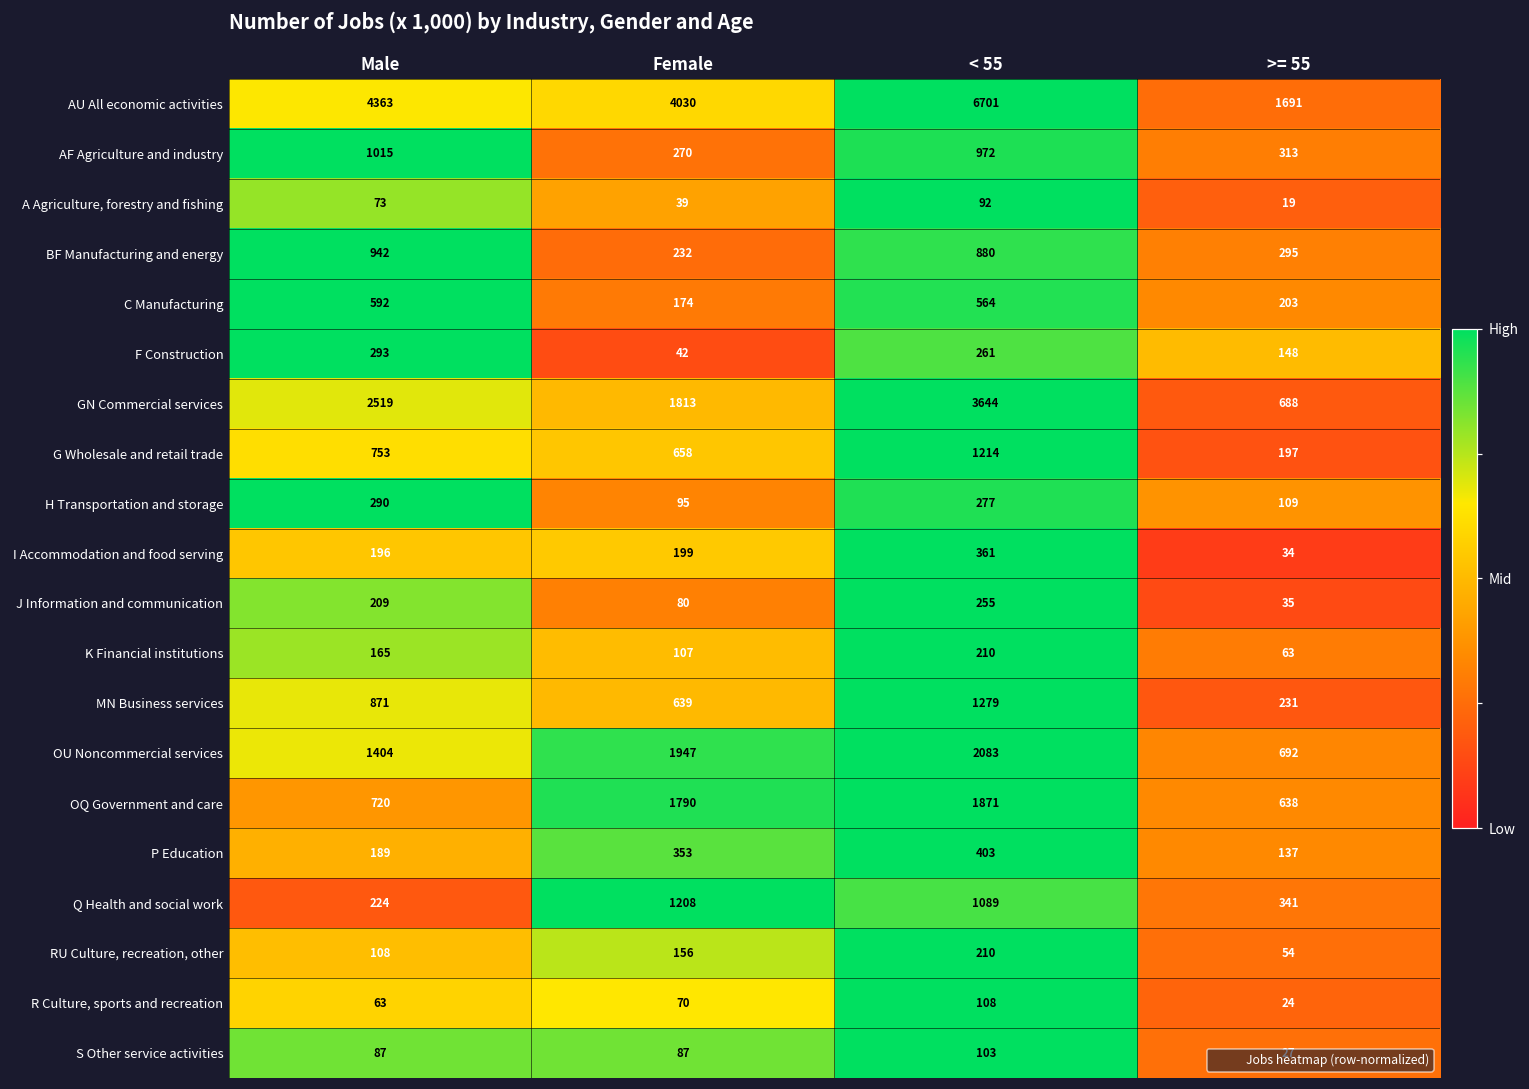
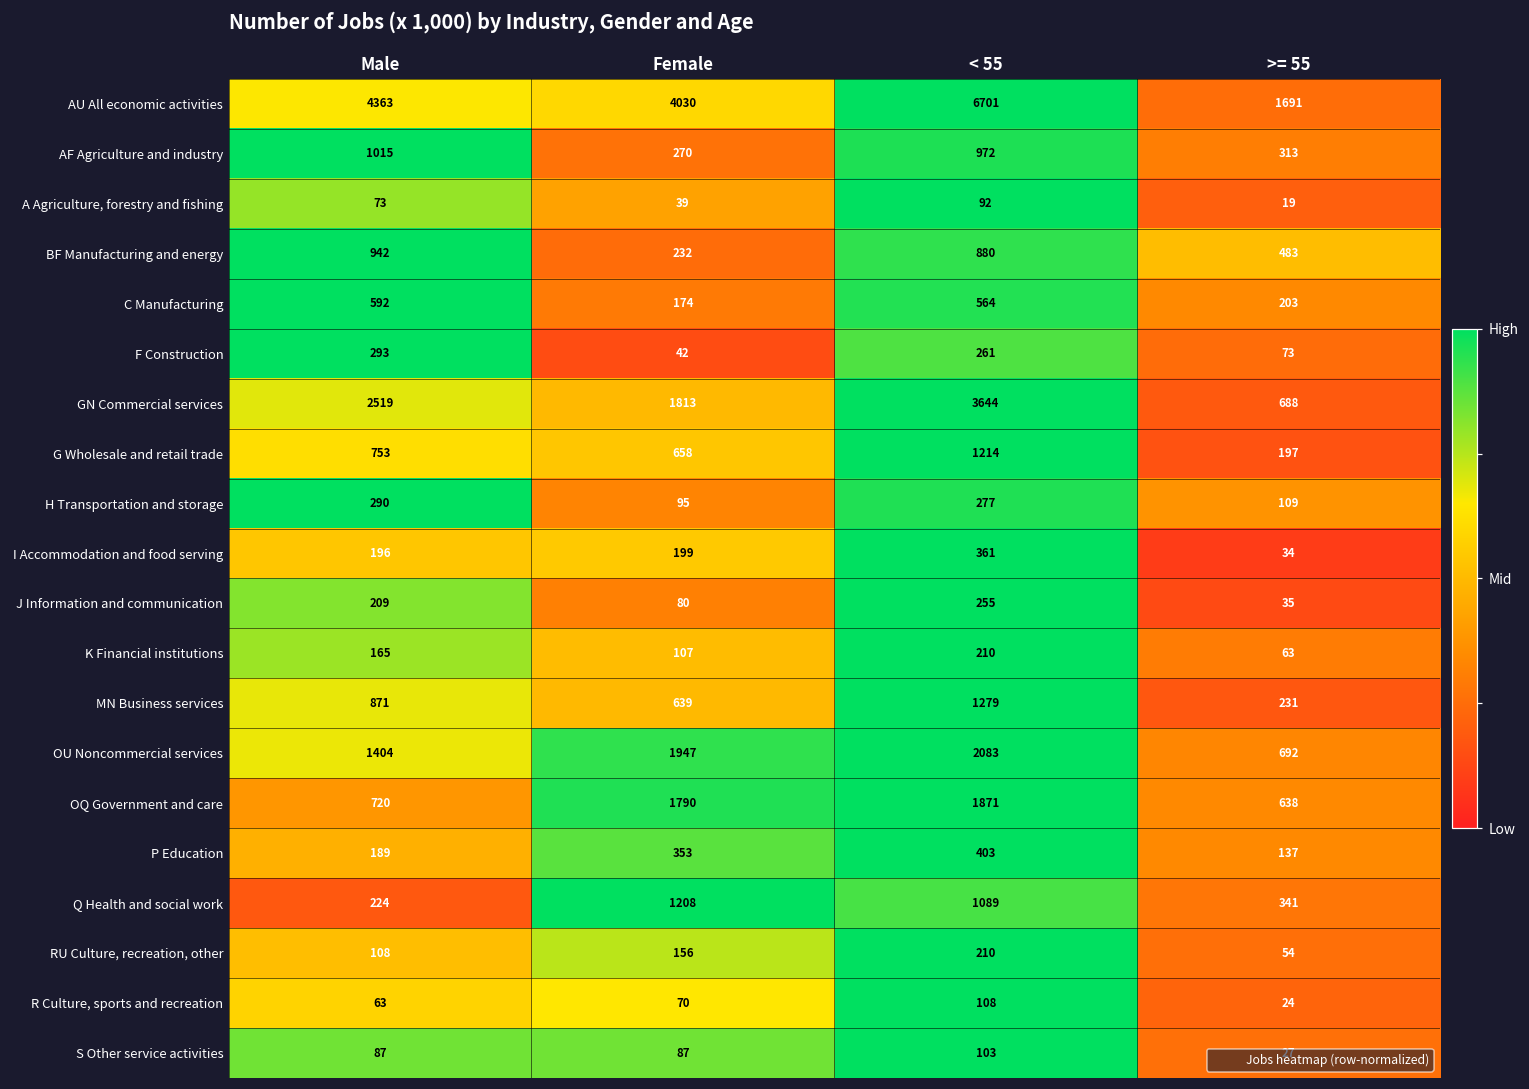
BF Manufacturing and energy, >= 55: 295 -> 483
F Construction, >= 55: 148 -> 73
